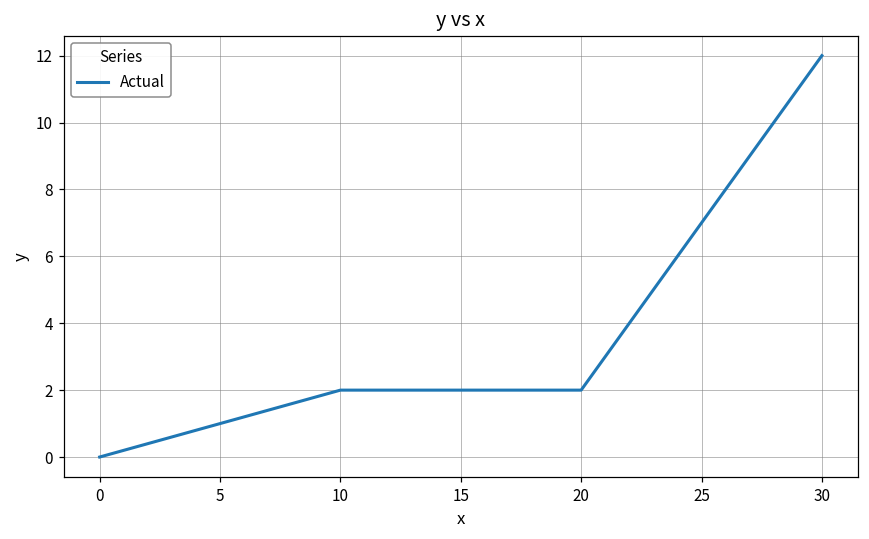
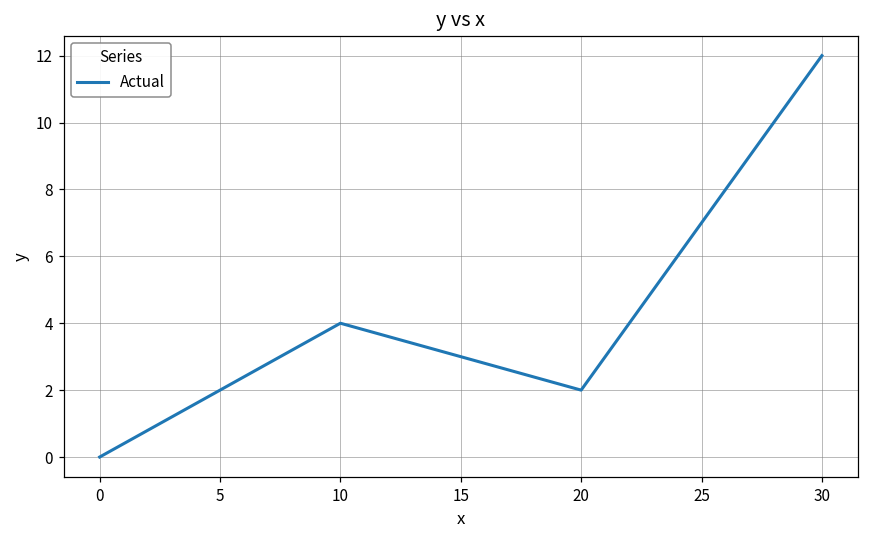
10: 2 -> 4
